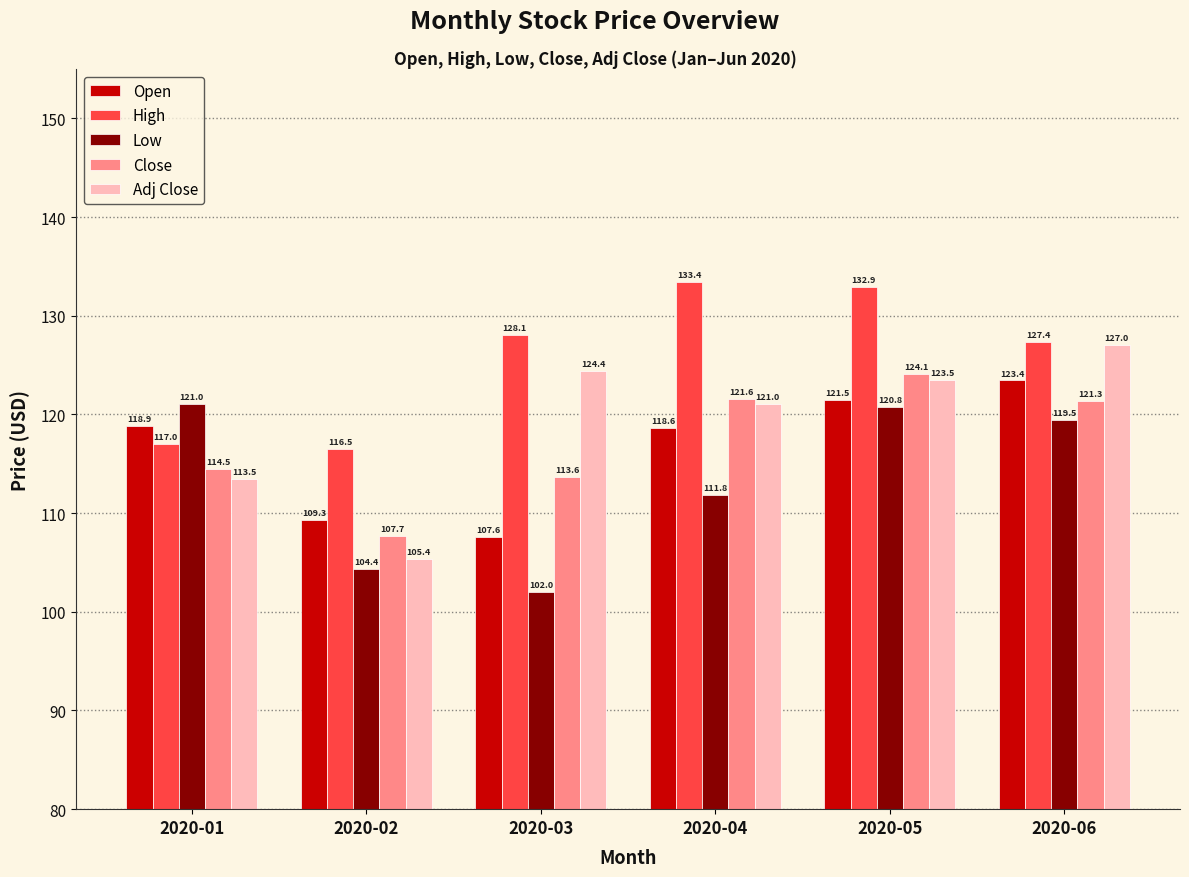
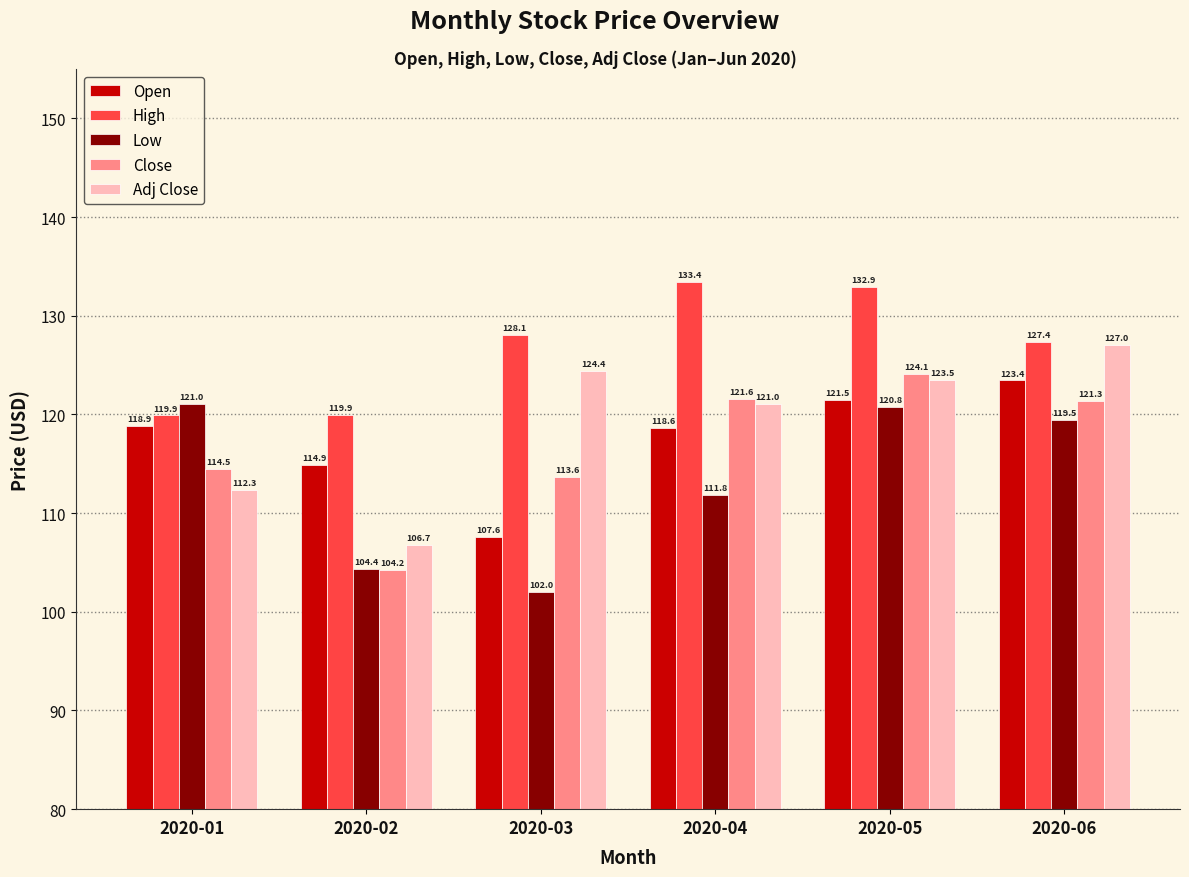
High, 2020-01: 117.0 -> 119.9
Adj Close, 2020-01: 113.5 -> 112.3
Open, 2020-02: 109.3 -> 114.9
High, 2020-02: 116.5 -> 119.9
Close, 2020-02: 107.7 -> 104.2
Adj Close, 2020-02: 105.4 -> 106.7
